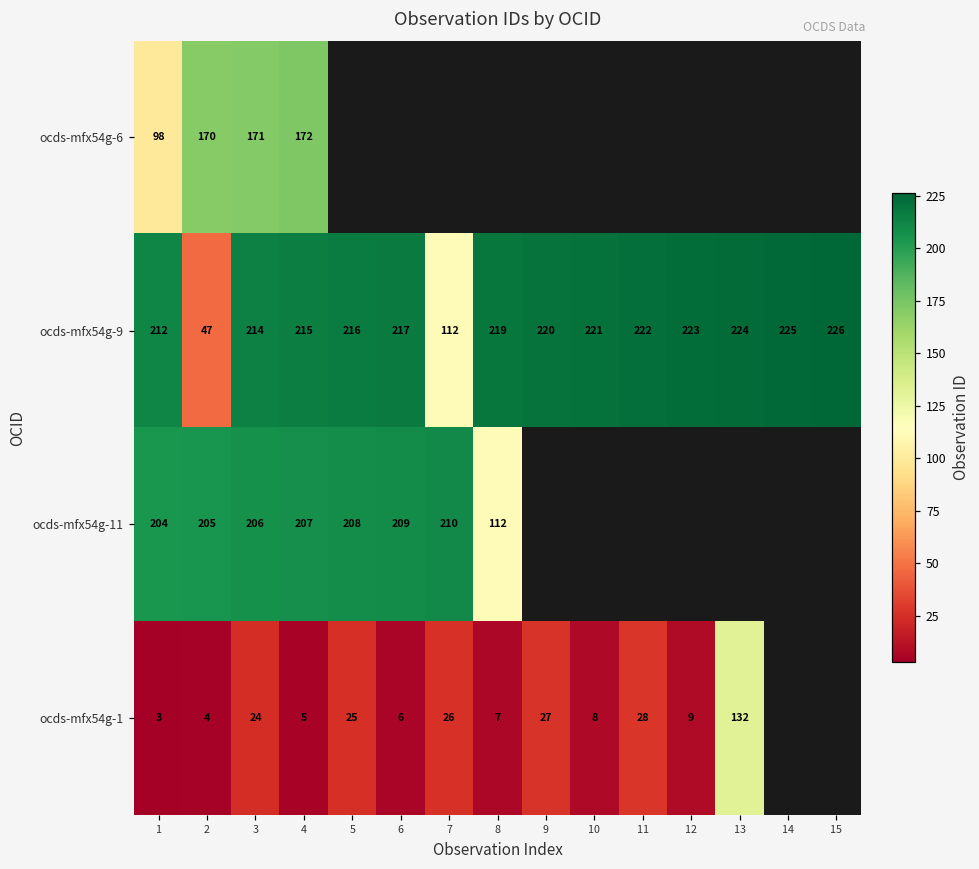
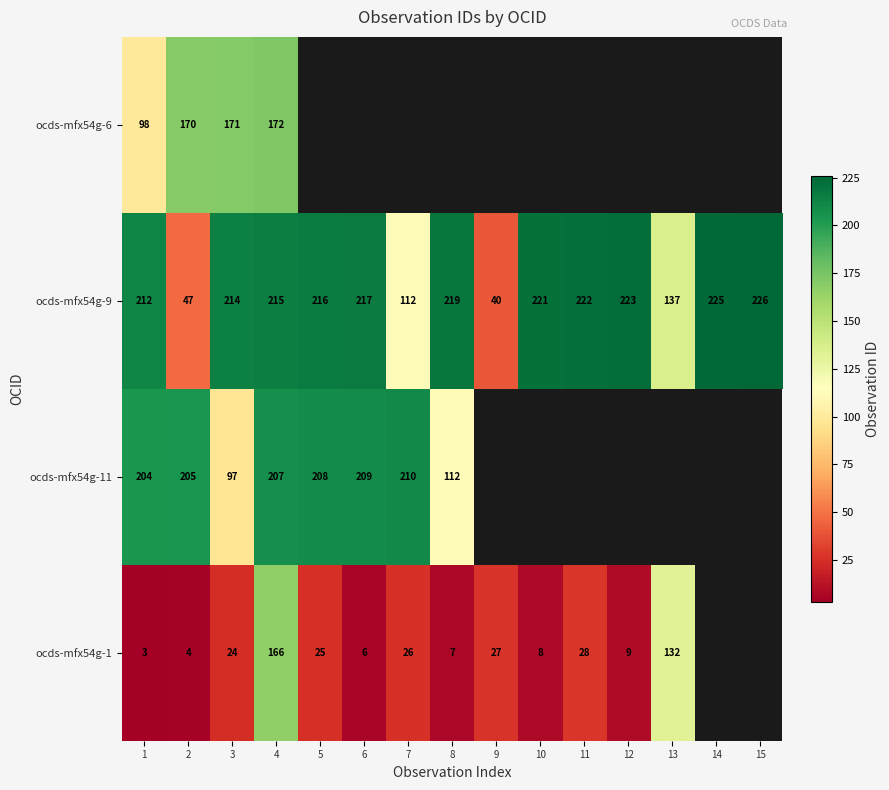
ocds-mfx54g-9, 9: 220 -> 40
ocds-mfx54g-9, 13: 224 -> 137
ocds-mfx54g-11, 3: 206 -> 97
ocds-mfx54g-1, 4: 5 -> 166
